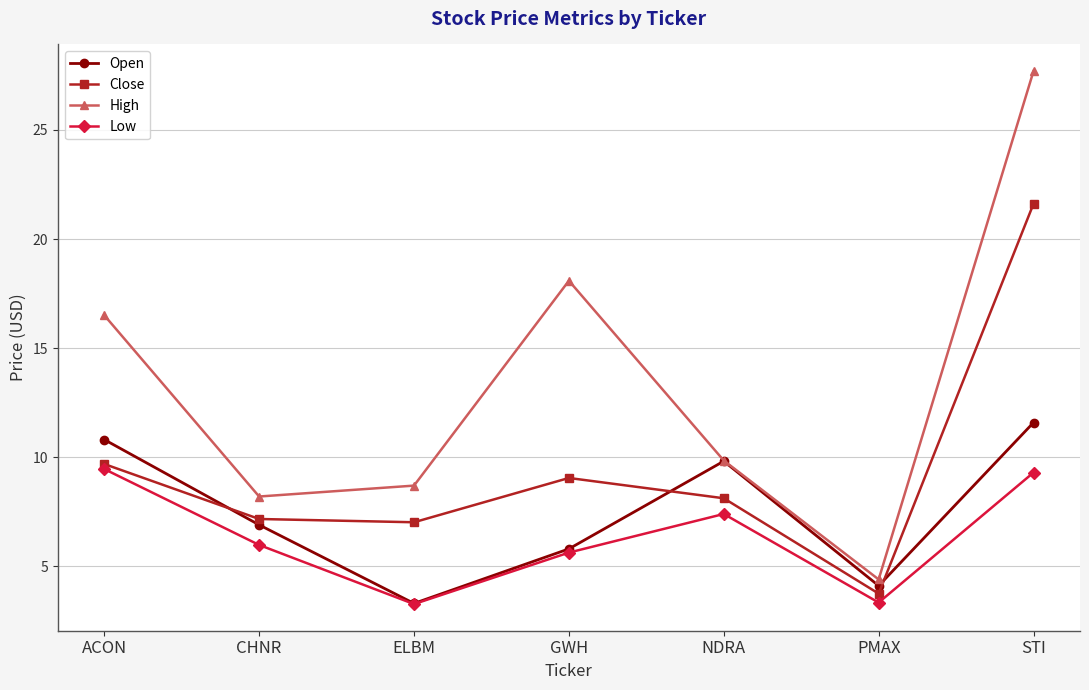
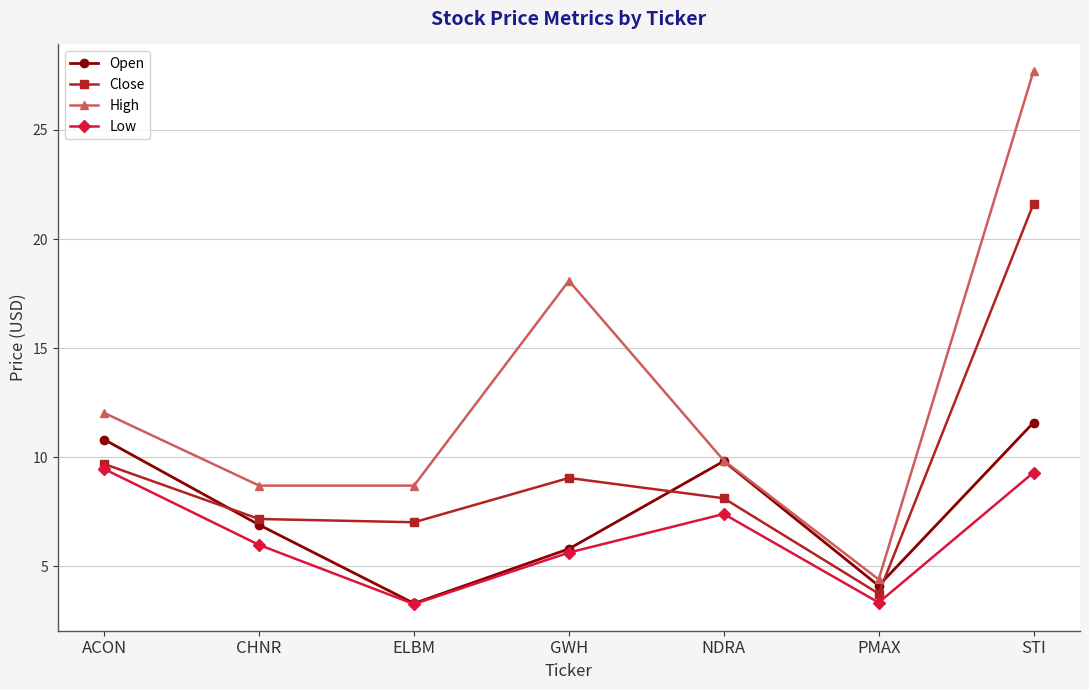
High, ACON: 16.5 -> 12.0
High, CHNR: 8.2 -> 8.7
